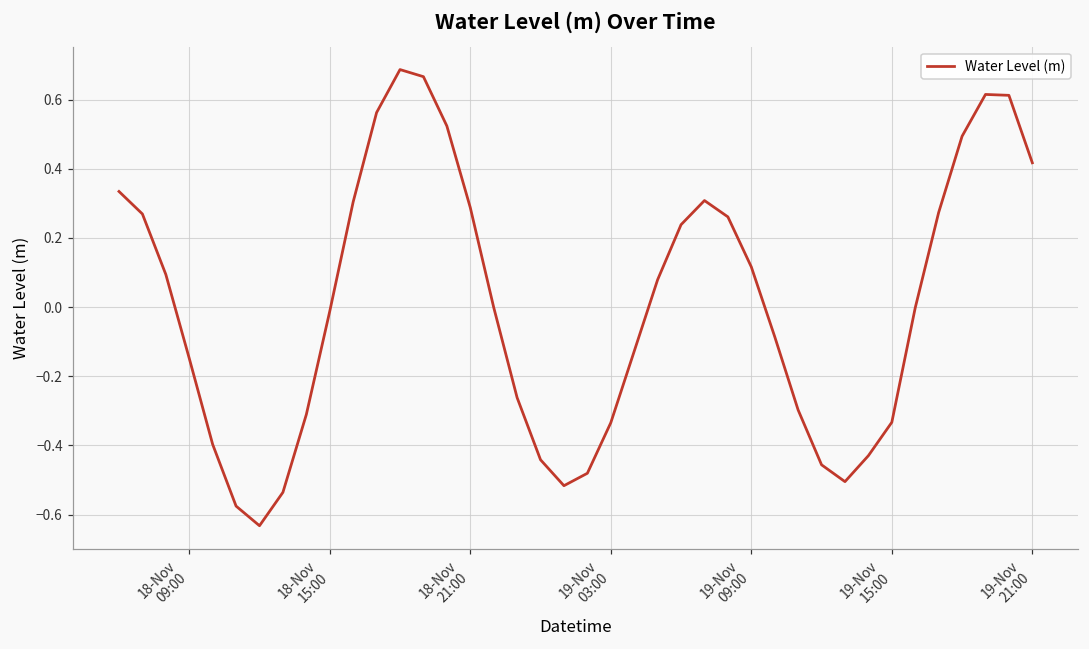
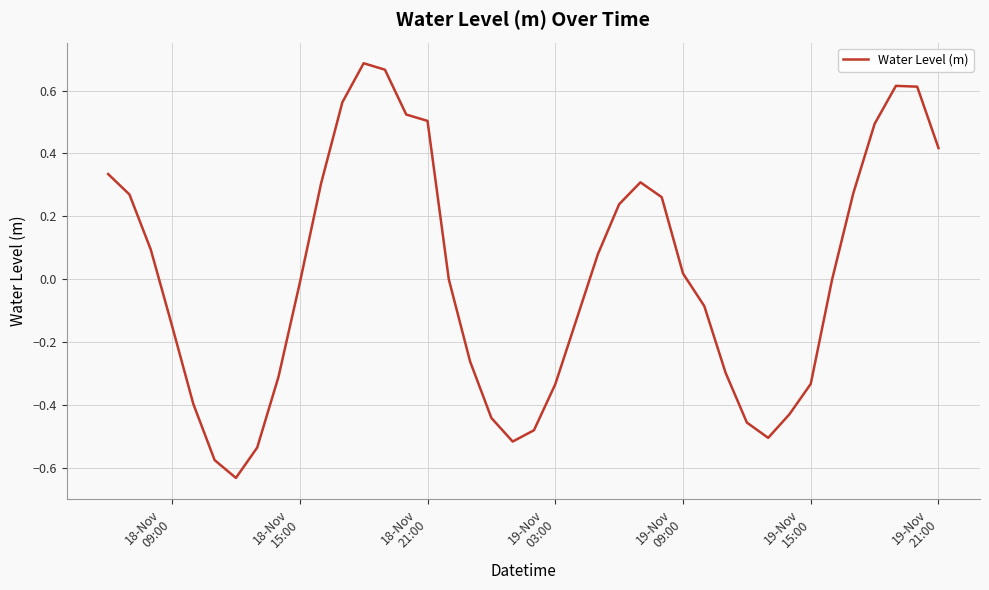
18-Nov 21:00: 0.29 -> 0.50
19-Nov 09:00: 0.12 -> 0.02
